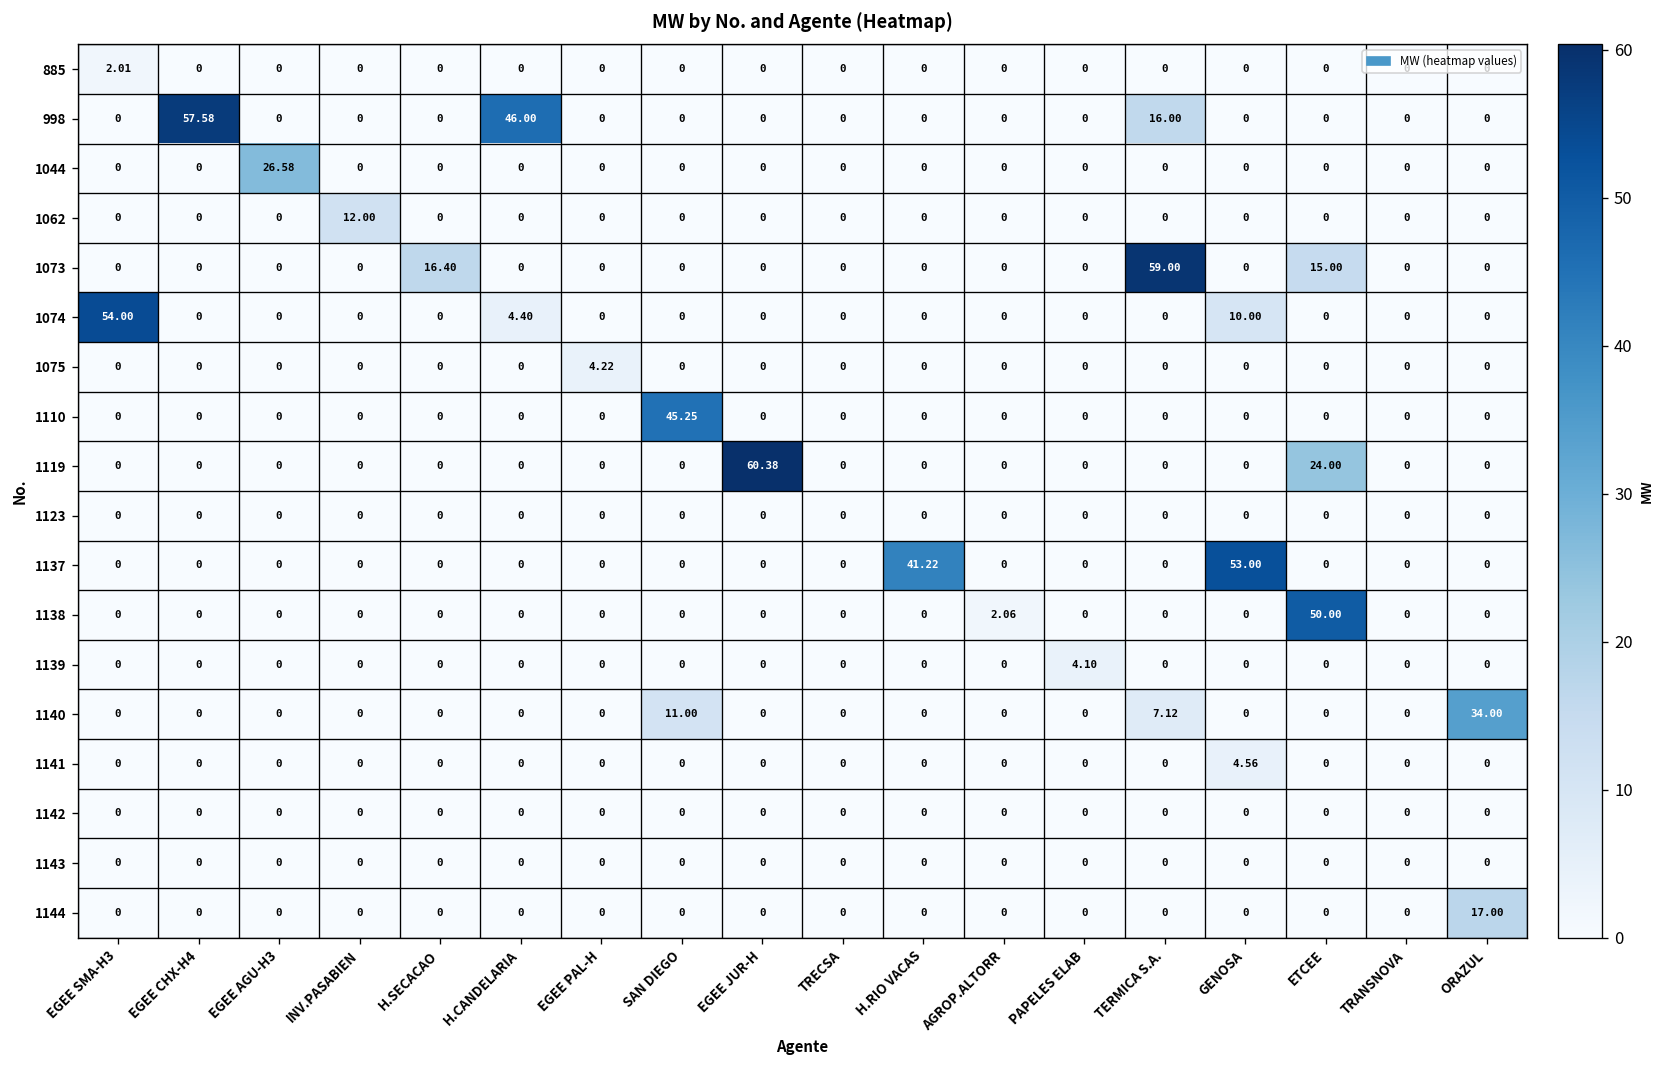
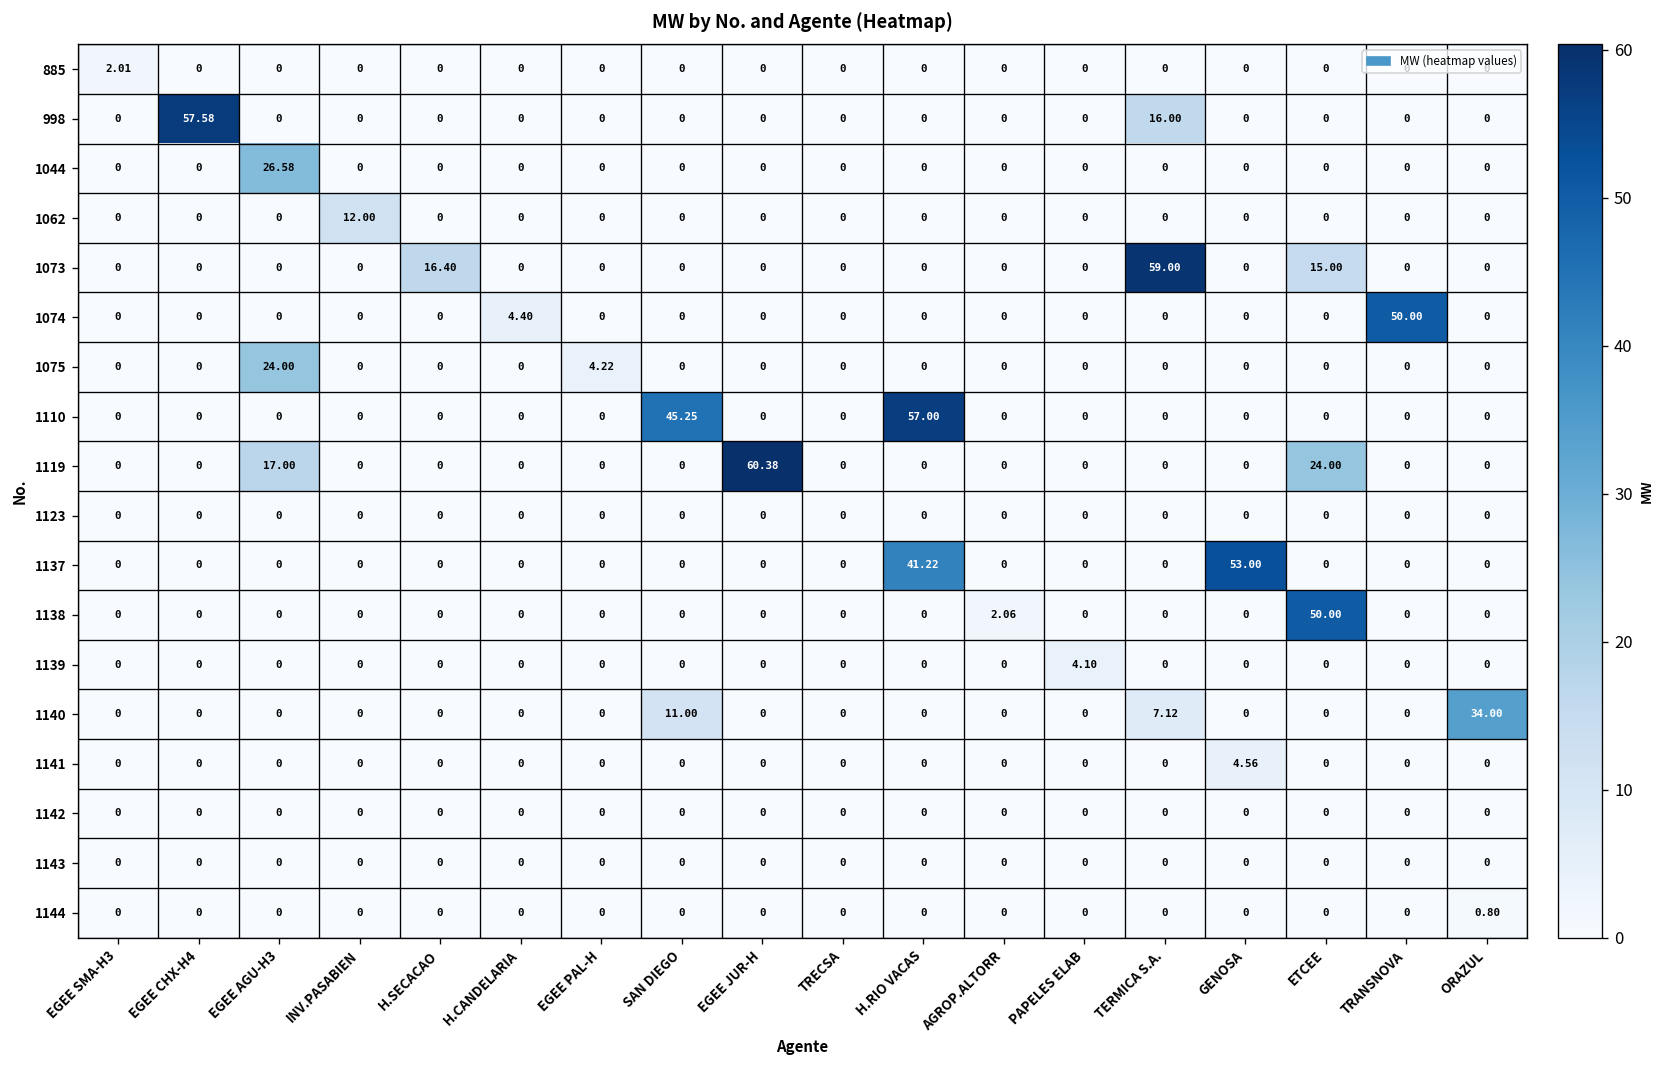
998, H.CANDELARIA: 46.00 -> 0
1074, EGEE SMA-H3: 54.00 -> 0
1074, GENOSA: 10.00 -> 0
1074, TRANSNOVA: 0 -> 50.00
1075, EGEE AGU-H3: 0 -> 24.00
1110, H.RIO VACAS: 0 -> 57.00
1119, EGEE AGU-H3: 0 -> 17.00
1144, ORAZUL: 17.00 -> 0.80
